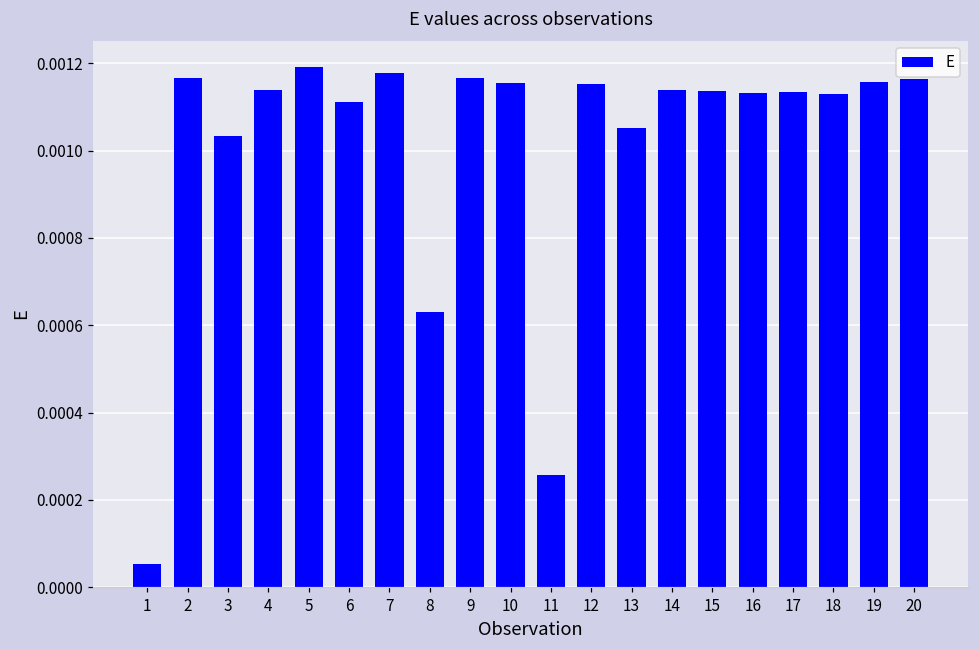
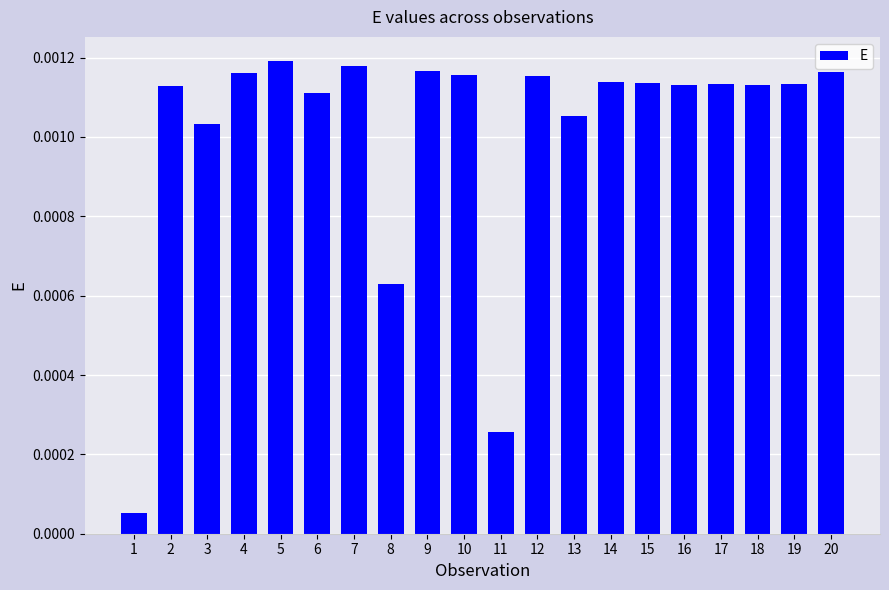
2: 0.00117 -> 0.00113
4: 0.00114 -> 0.00116
19: 0.00116 -> 0.00113
